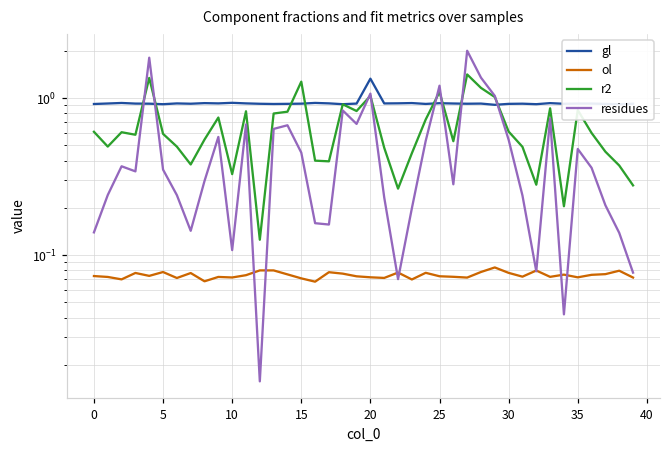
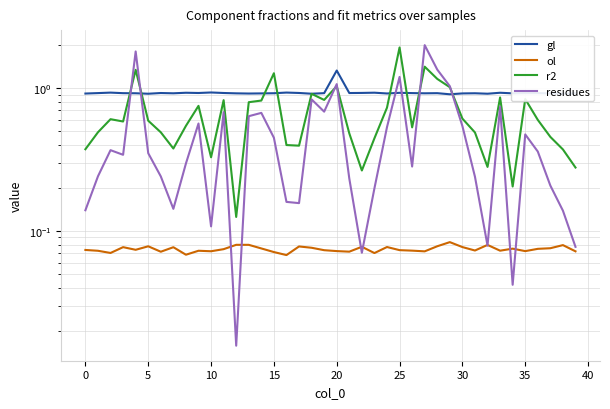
r2, 0: 0.61 -> 0.37
r2, 25: 1.1 -> 1.9
